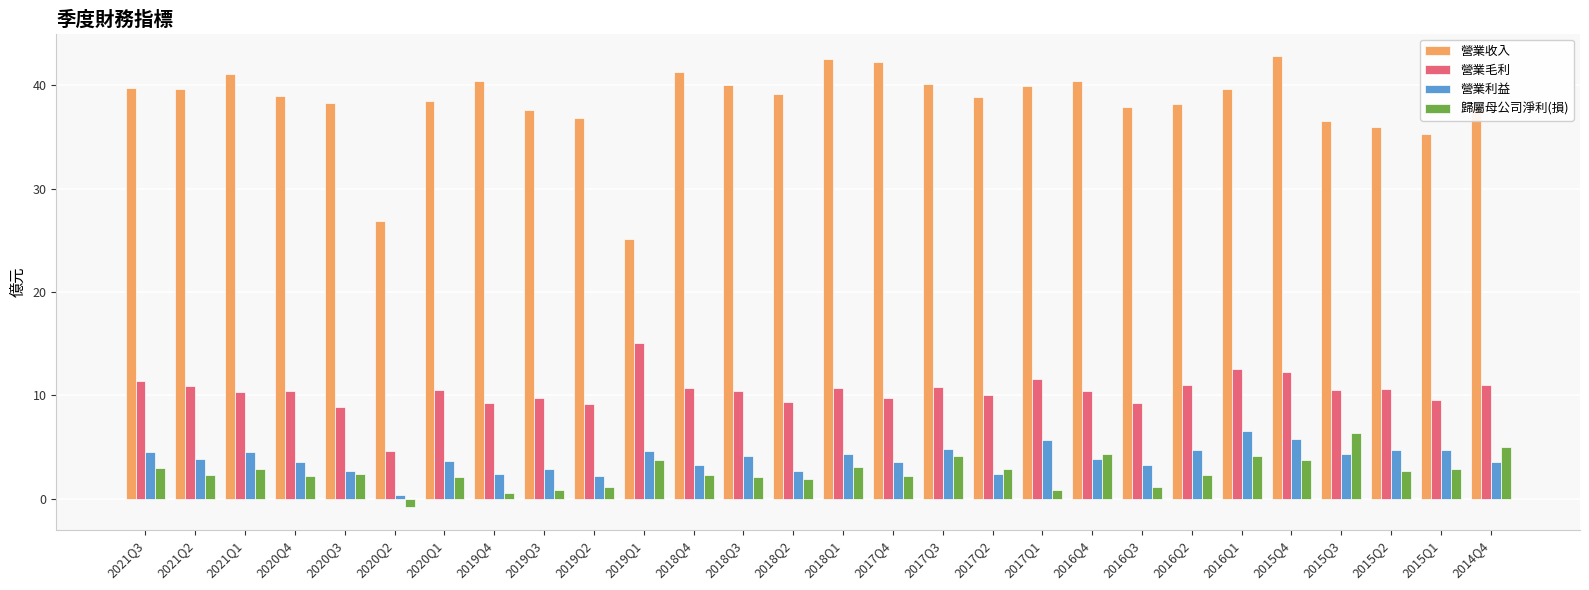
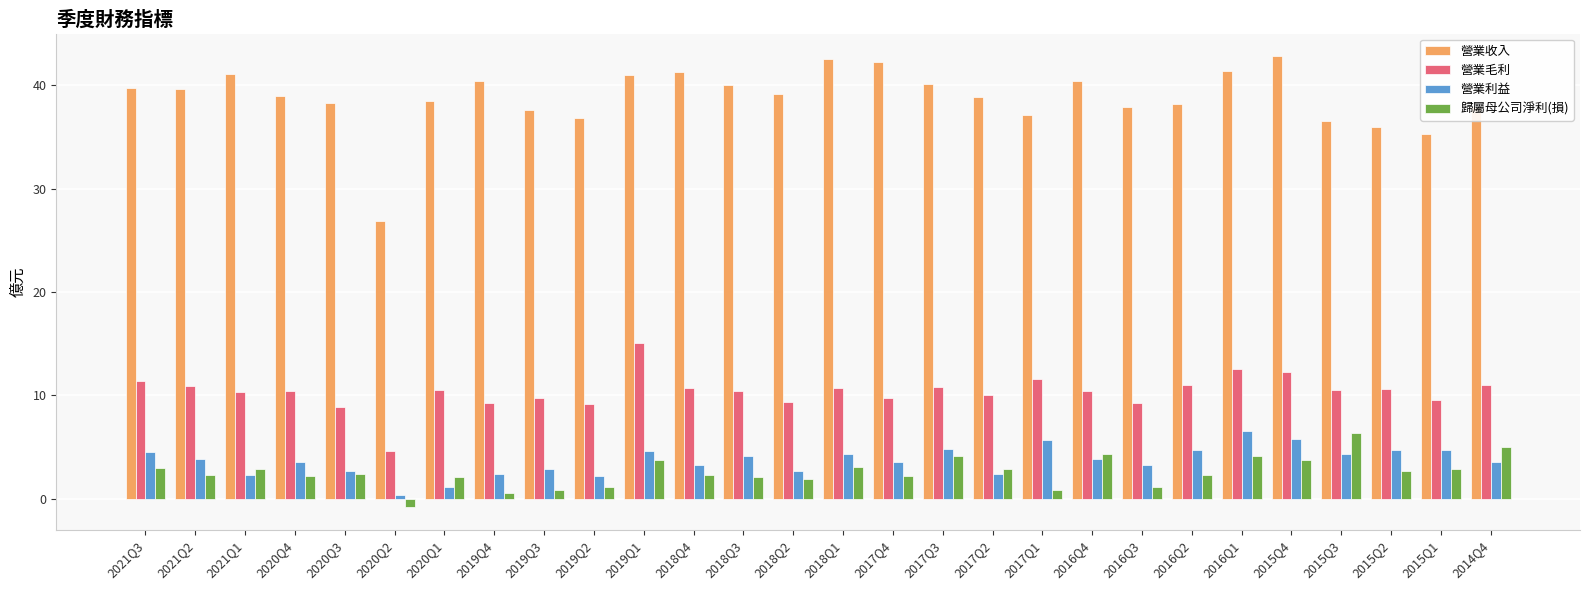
營業利益, 2021Q1: 4.5 -> 2.3
營業利益, 2020Q1: 3.6 -> 1.1
營業收入, 2019Q1: 25.1 -> 41.0
營業收入, 2017Q1: 39.9 -> 37.1
營業收入, 2016Q1: 39.6 -> 41.4
